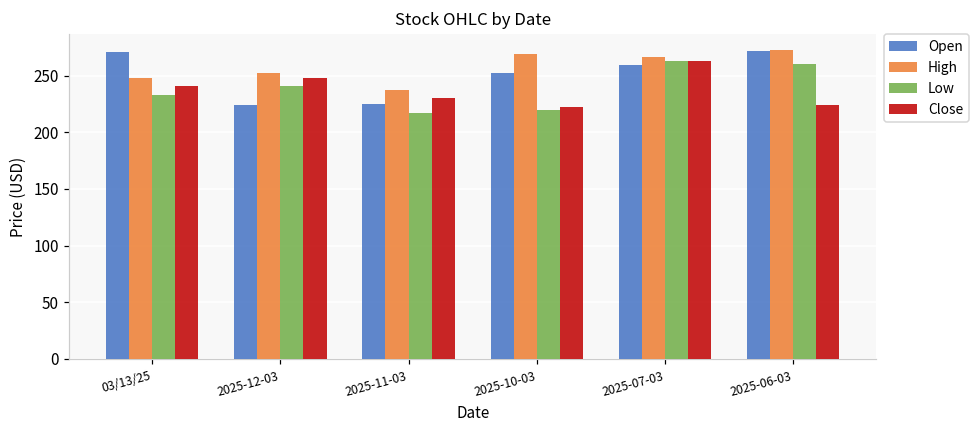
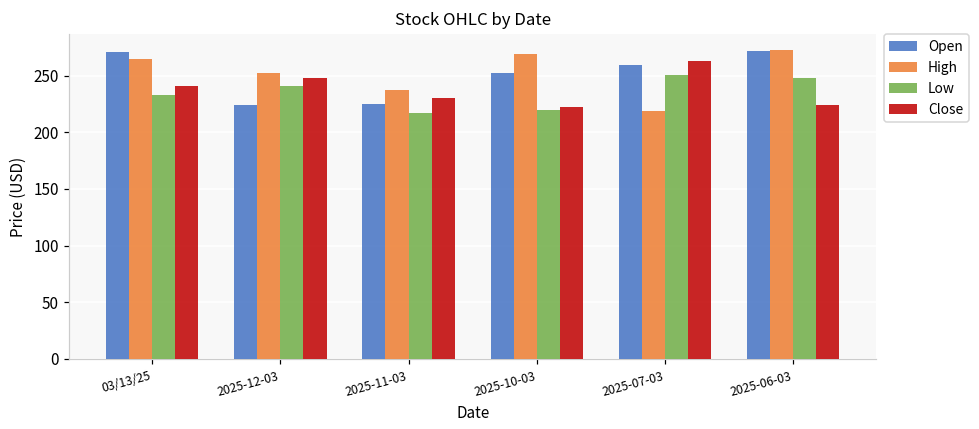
High, 03/13/25: 248 -> 264
High, 2025-07-03: 266 -> 218
Low, 2025-07-03: 263 -> 251
Low, 2025-06-03: 260 -> 248
